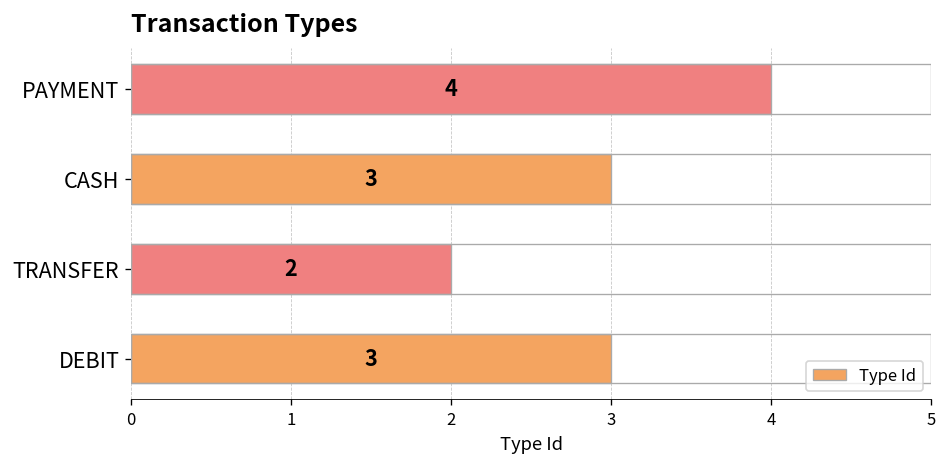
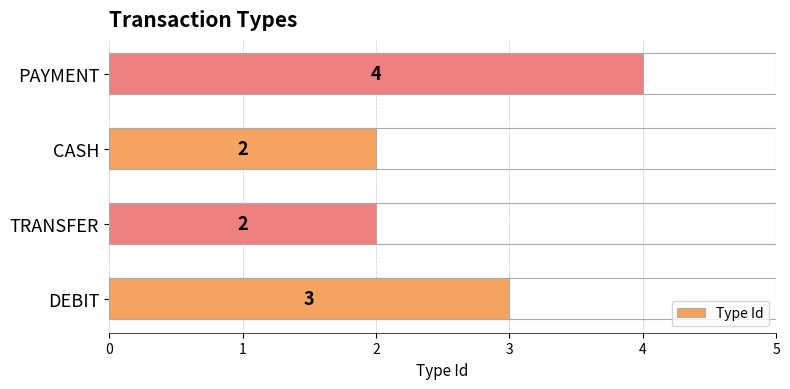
CASH: 3 -> 2
